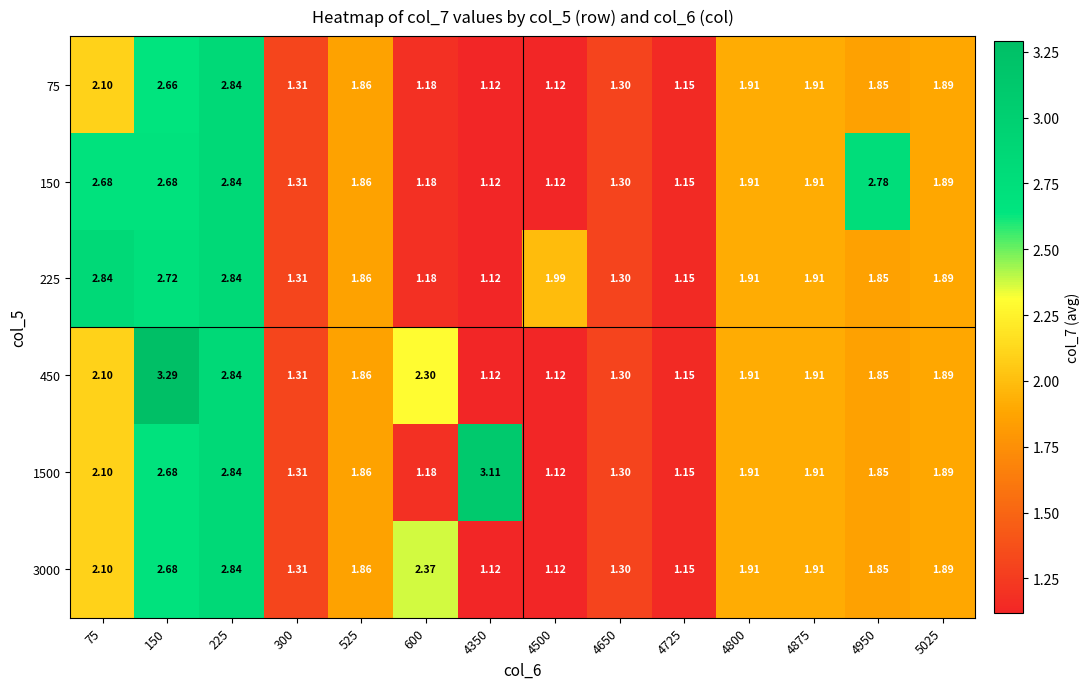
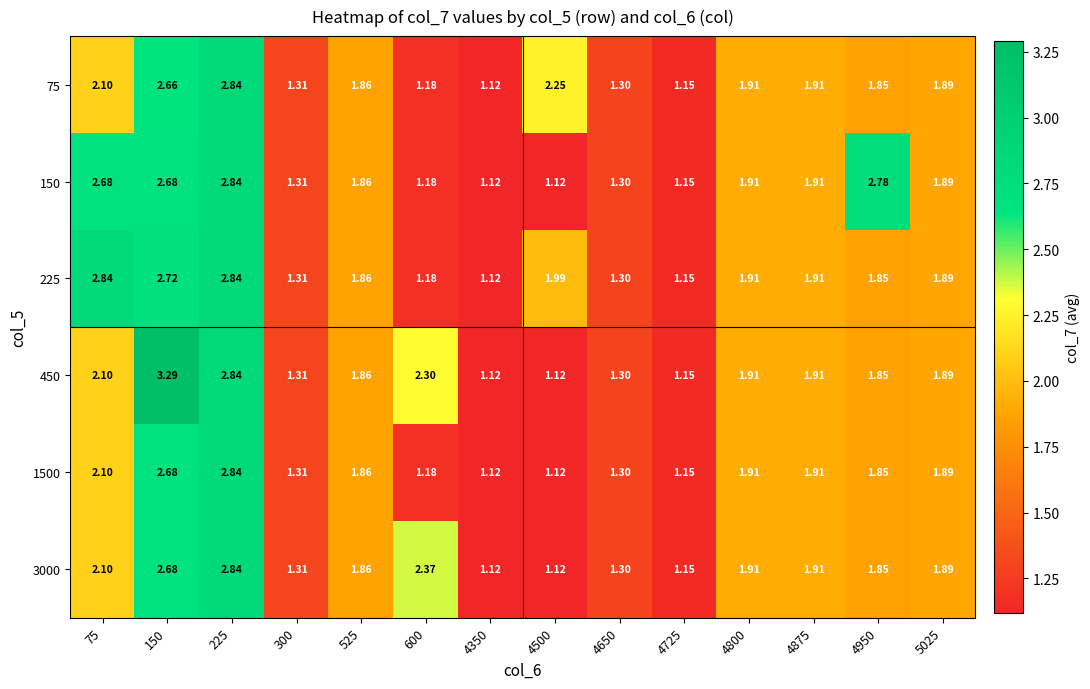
75, 4500: 1.12 -> 2.25
1500, 4350: 3.11 -> 1.12
